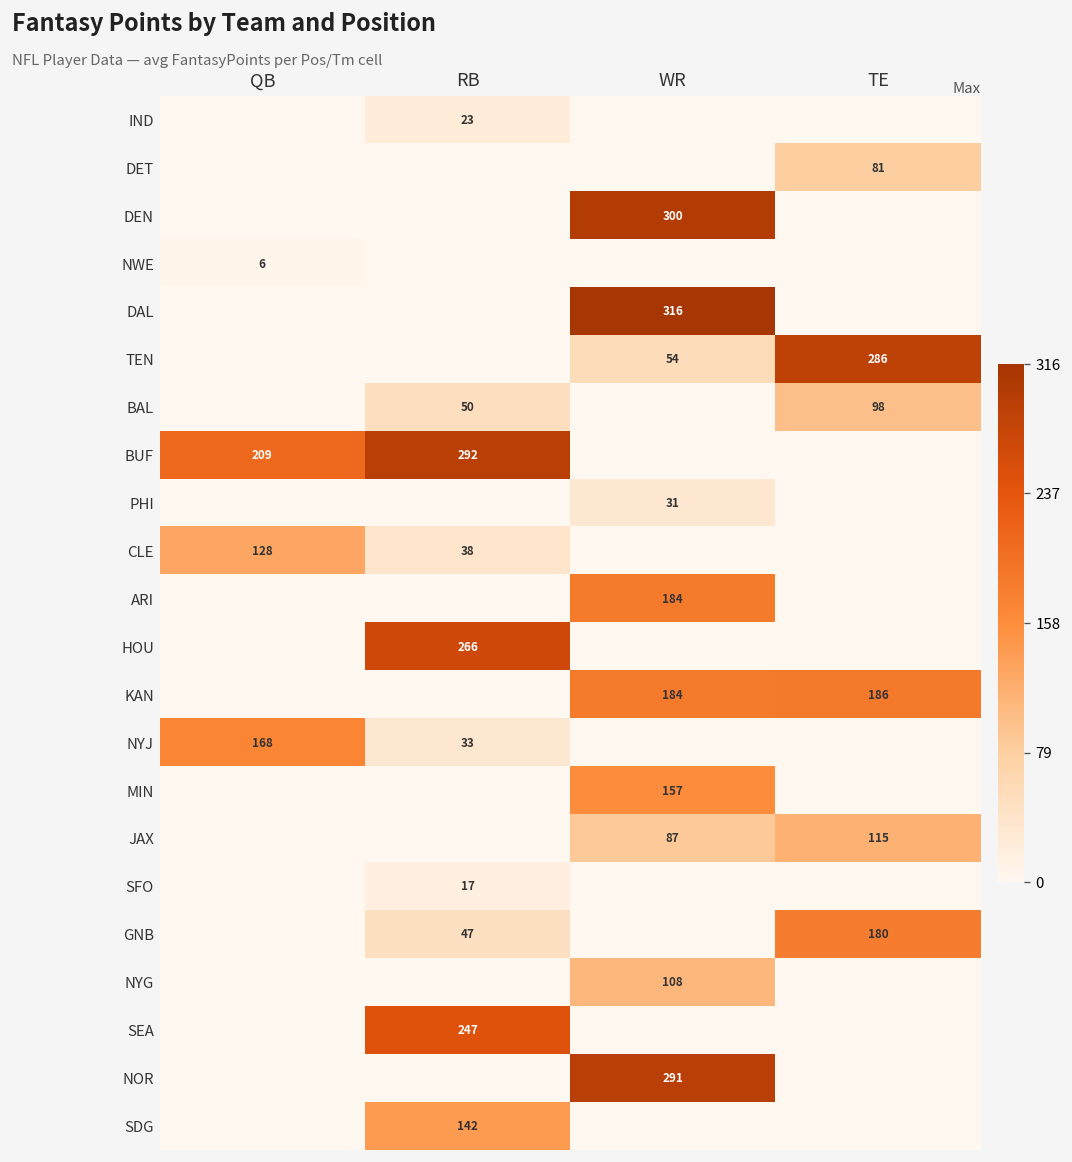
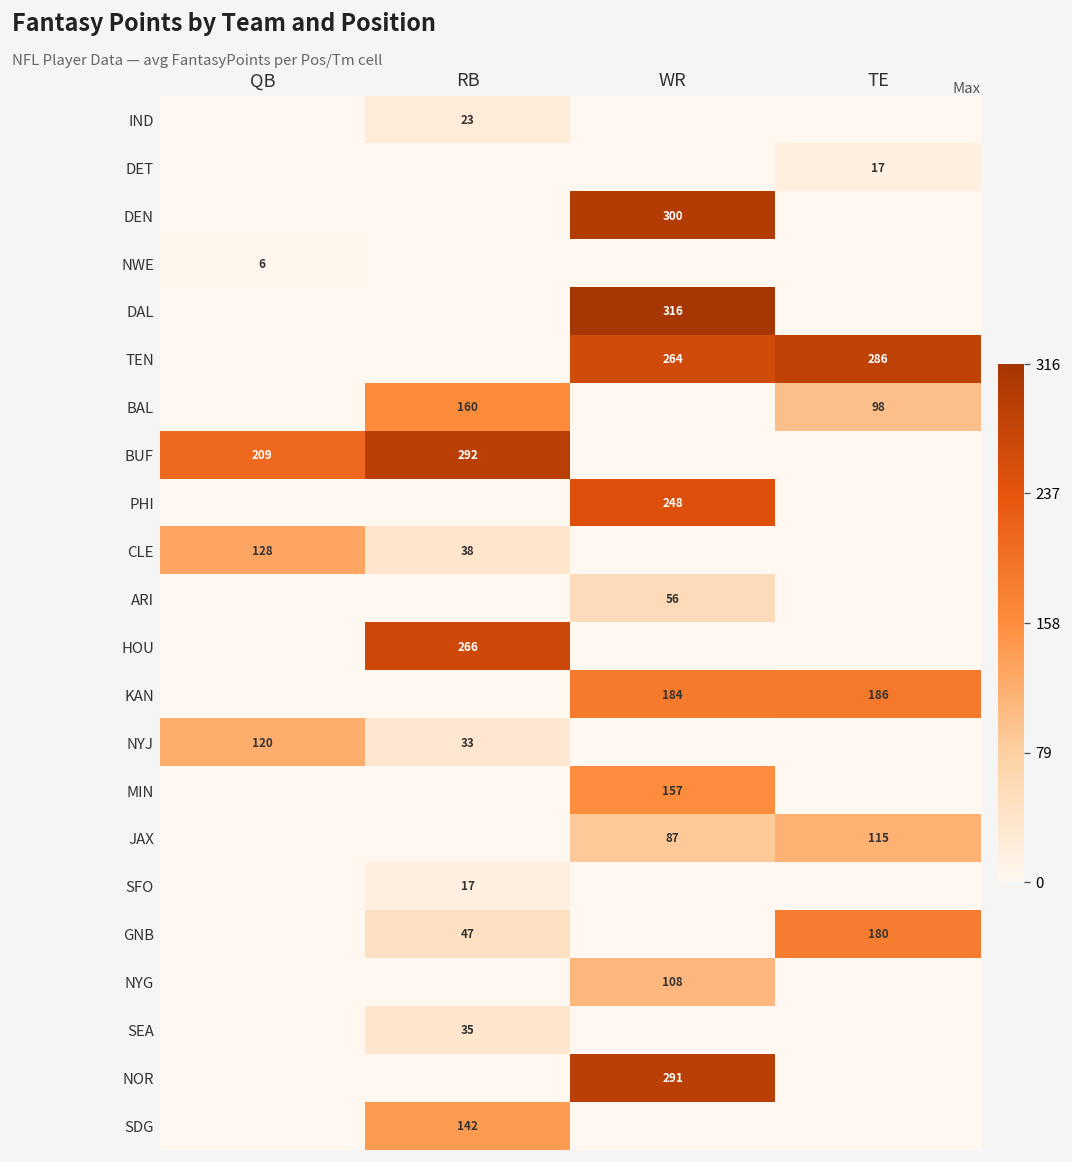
DET, TE: 81 -> 17
TEN, WR: 54 -> 264
BAL, RB: 50 -> 160
PHI, WR: 31 -> 248
ARI, WR: 184 -> 56
NYJ, QB: 168 -> 120
SEA, RB: 247 -> 35
